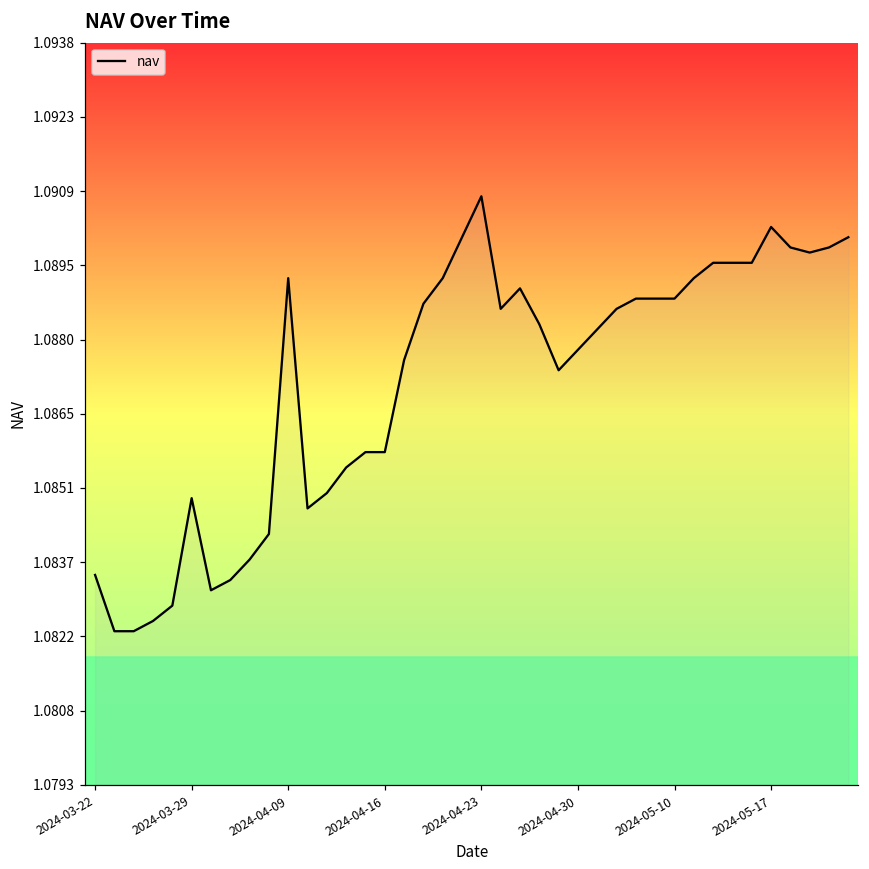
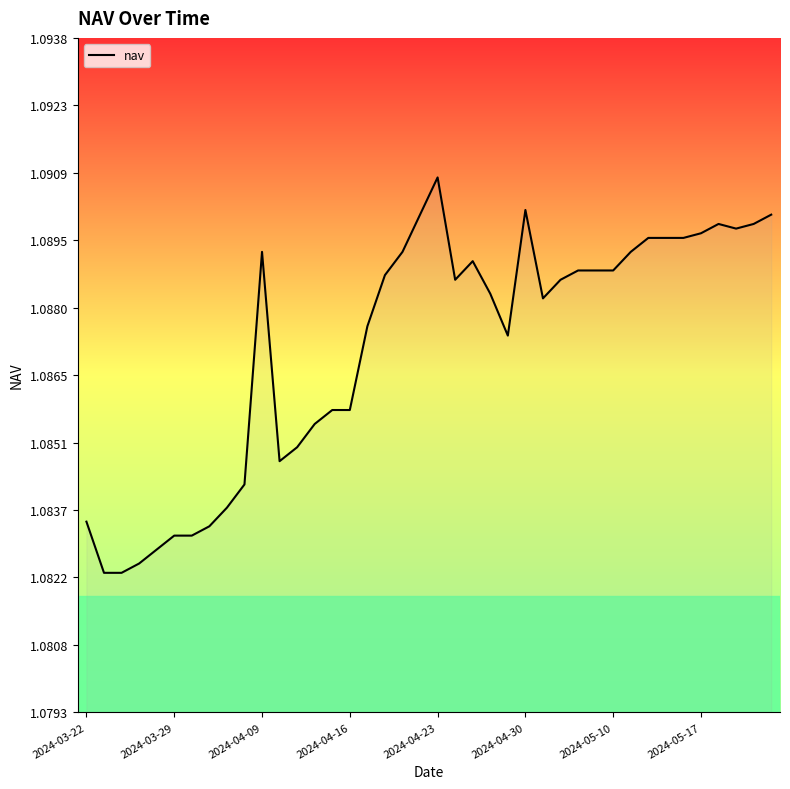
2024-03-29: 1.0849 -> 1.0831
2024-04-30: 1.0878 -> 1.0901
2024-05-17: 1.0902 -> 1.0896
